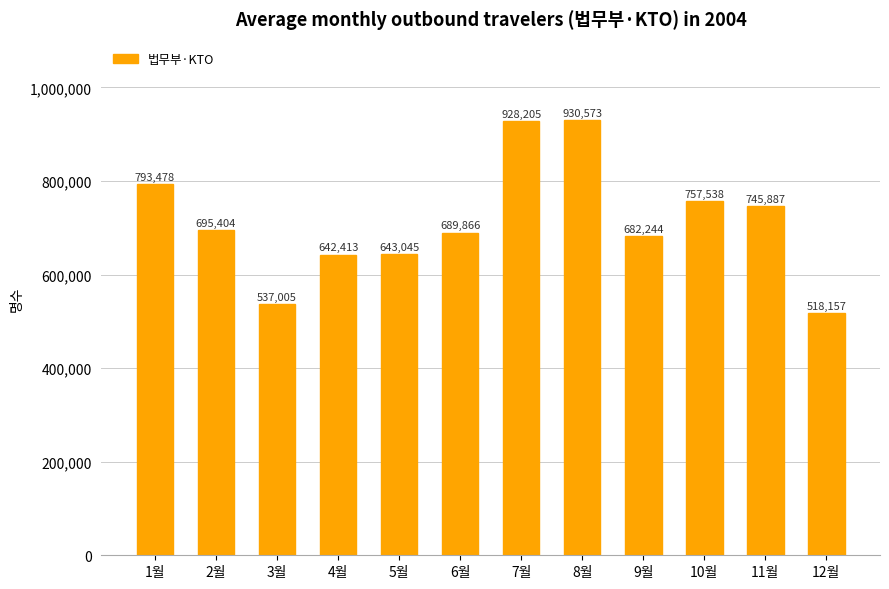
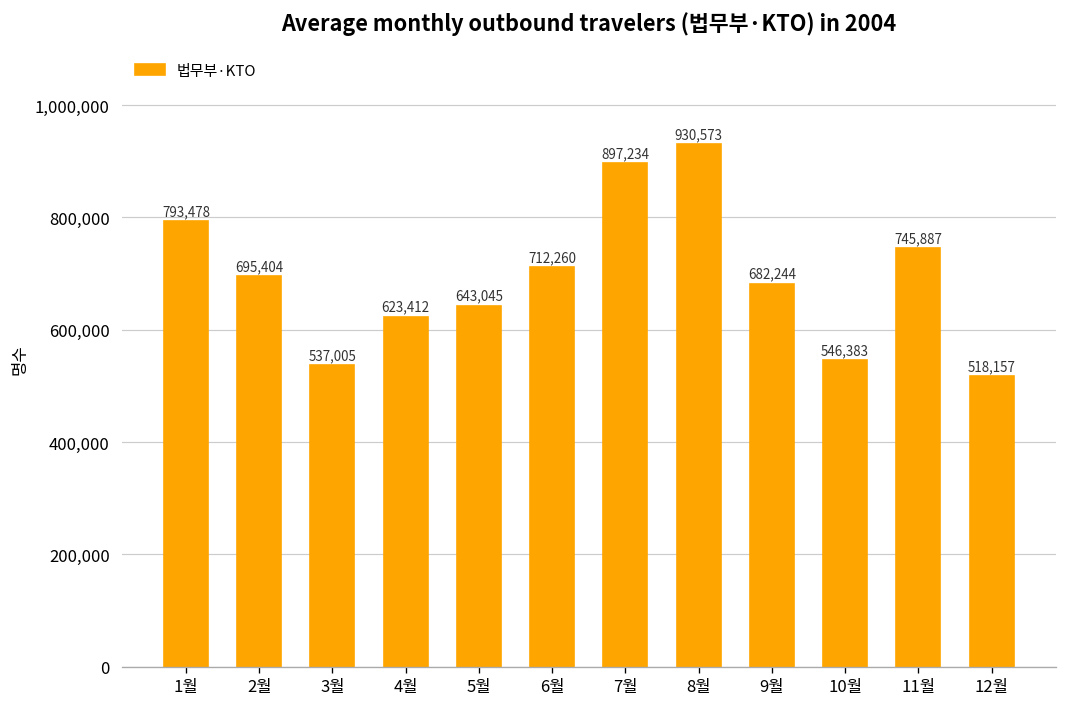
4월: 642,413 -> 623,412
6월: 689,866 -> 712,260
7월: 928,205 -> 897,234
10월: 757,538 -> 546,383
